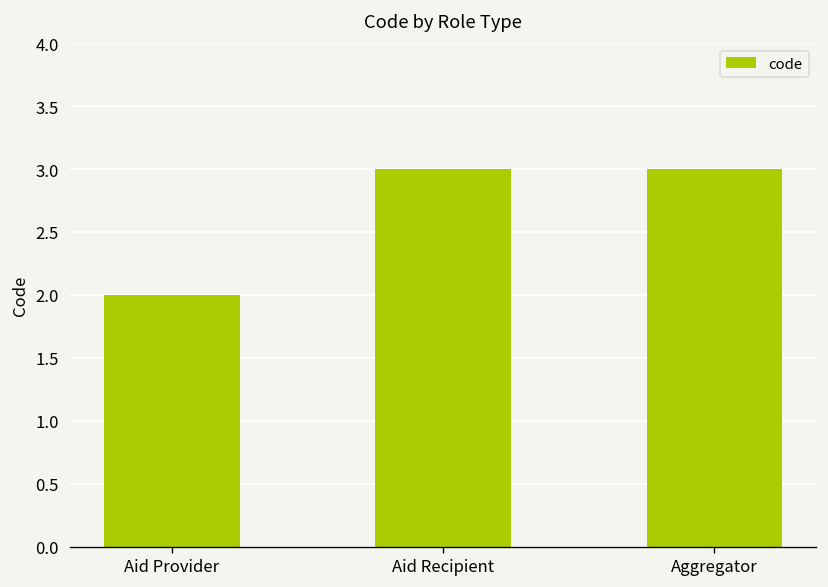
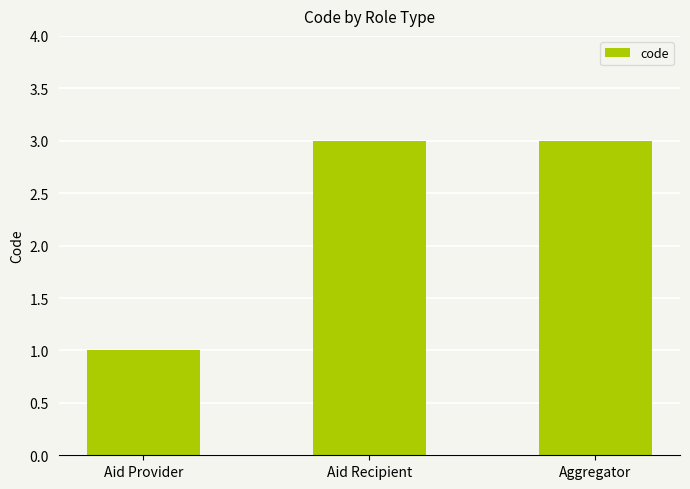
Aid Provider: 2 -> 1
